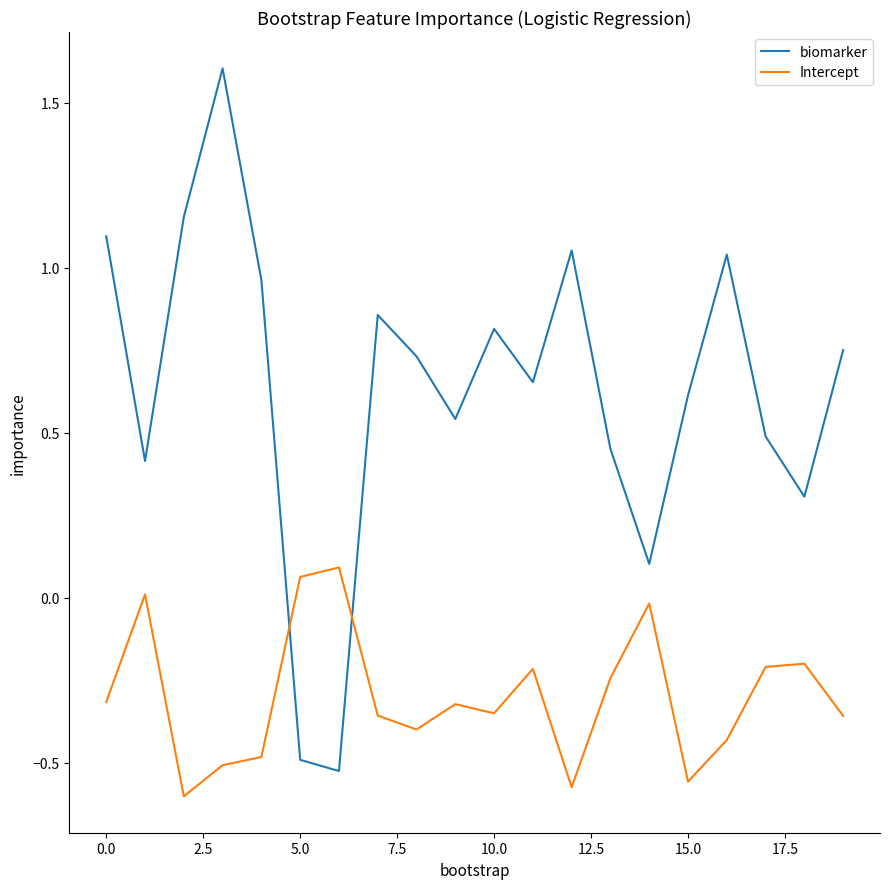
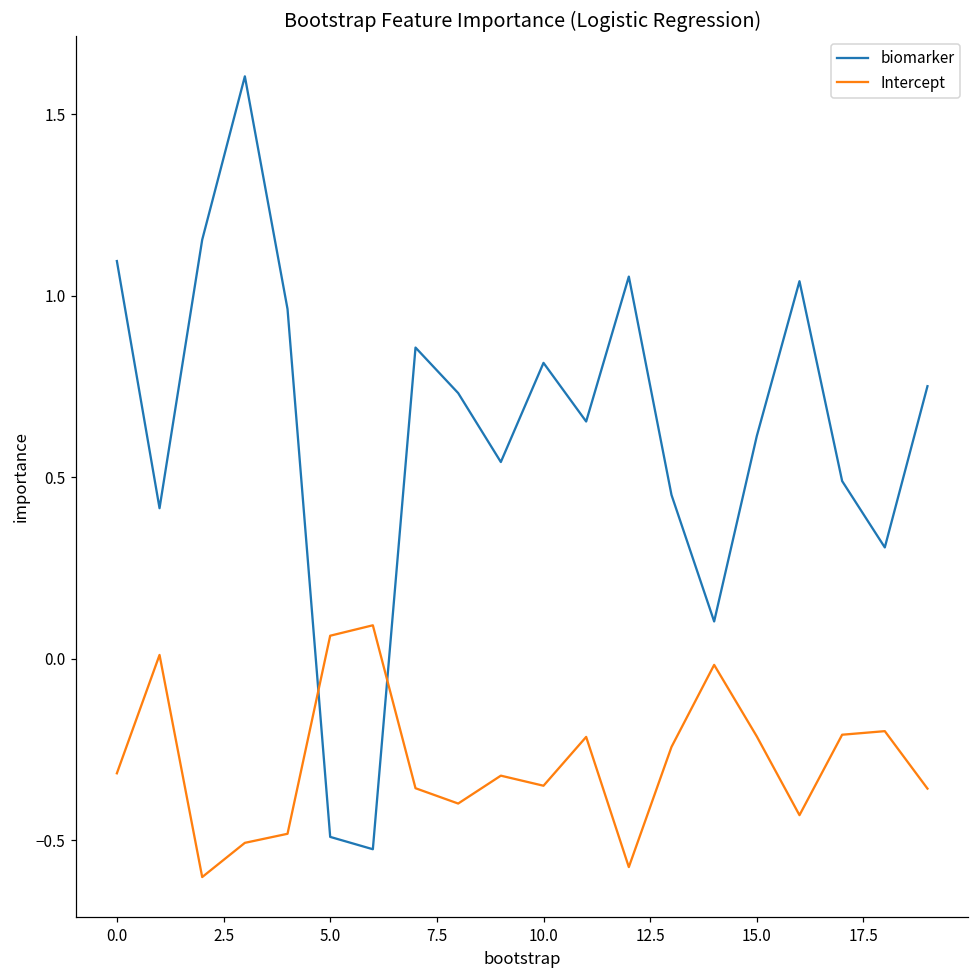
Intercept, 15.0: -0.56 -> -0.21
